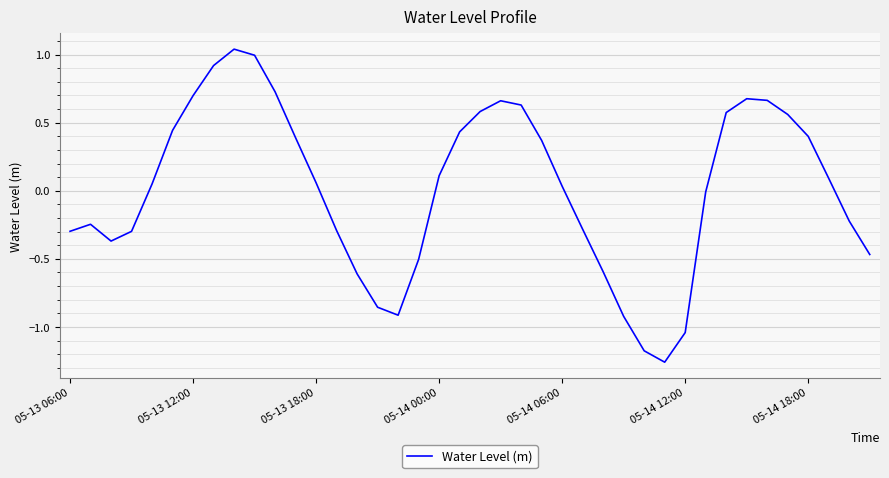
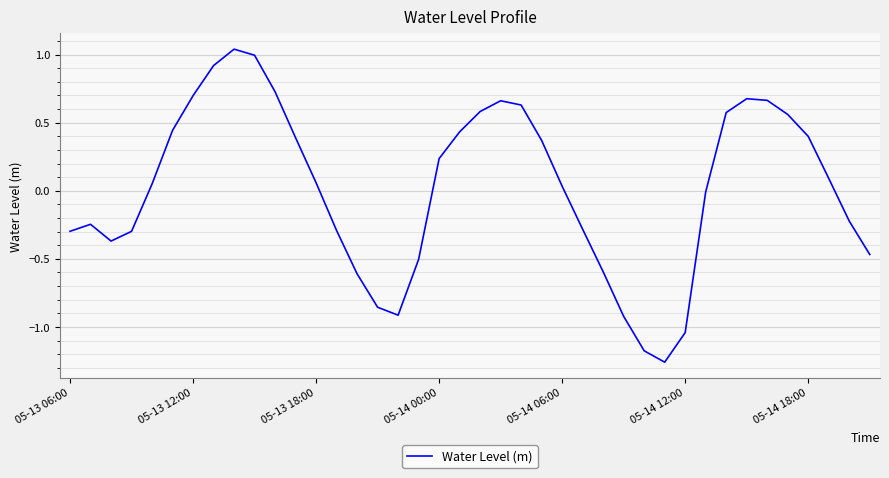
05-14 00:00: 0.11 -> 0.24
